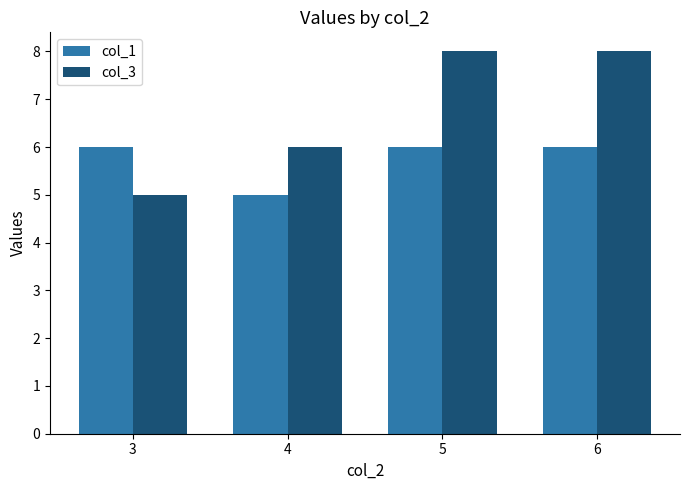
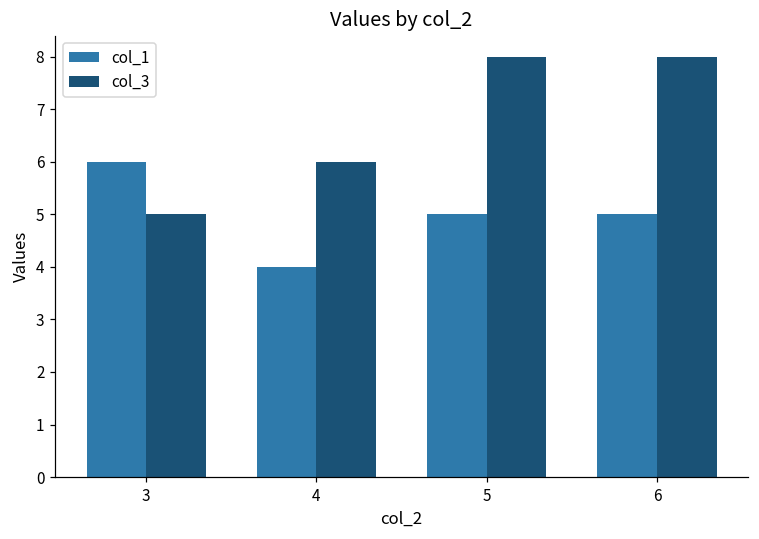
col_1, 4: 5 -> 4
col_1, 5: 6 -> 5
col_1, 6: 6 -> 5
